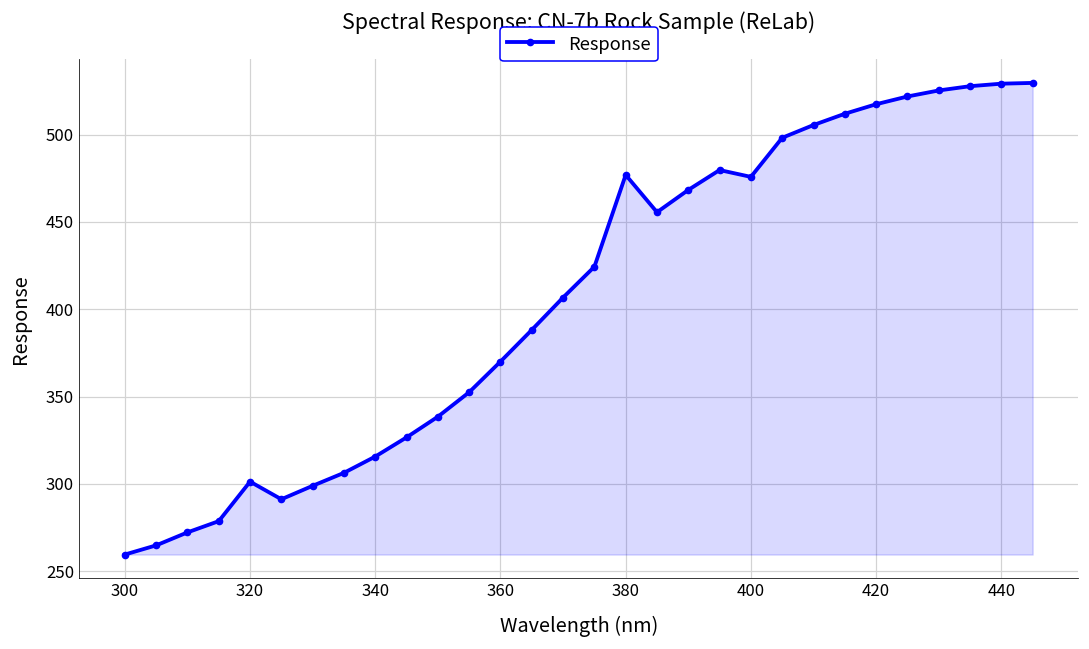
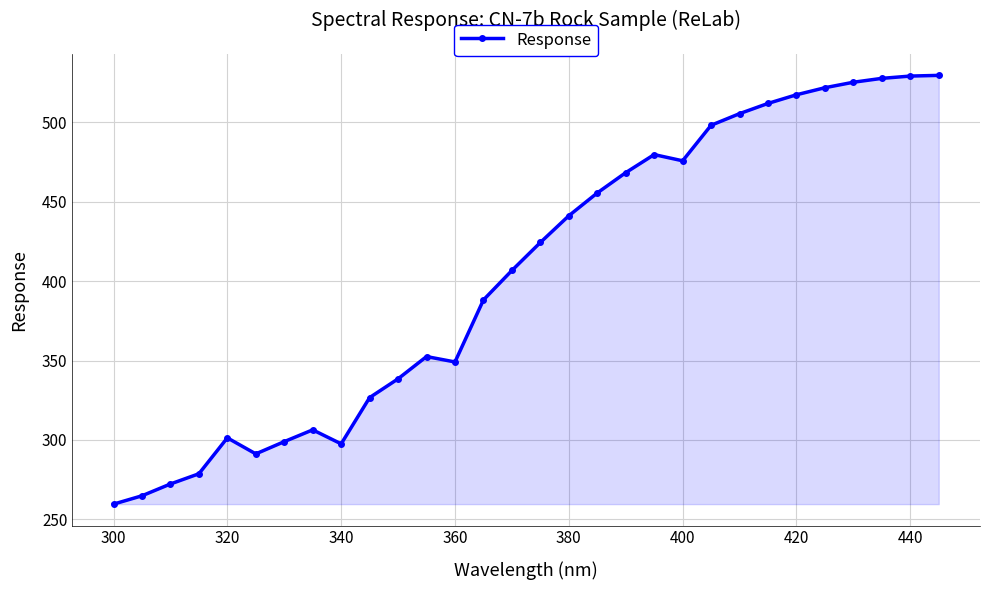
340: 316 -> 298
360: 370 -> 349
380: 477 -> 441
